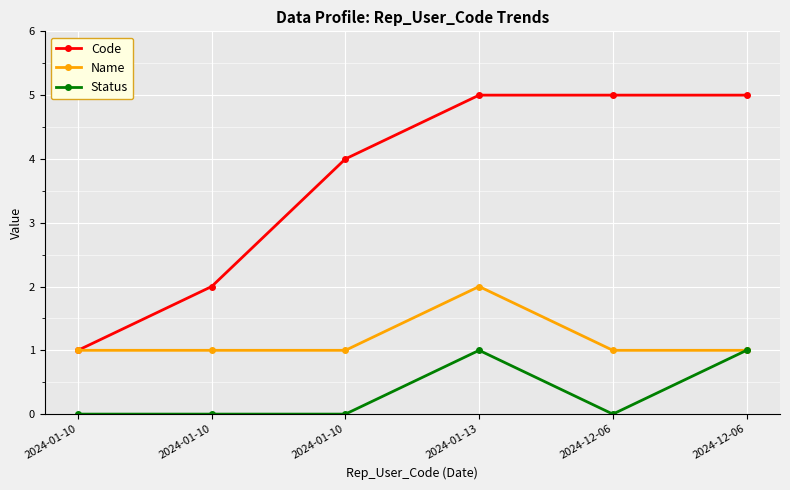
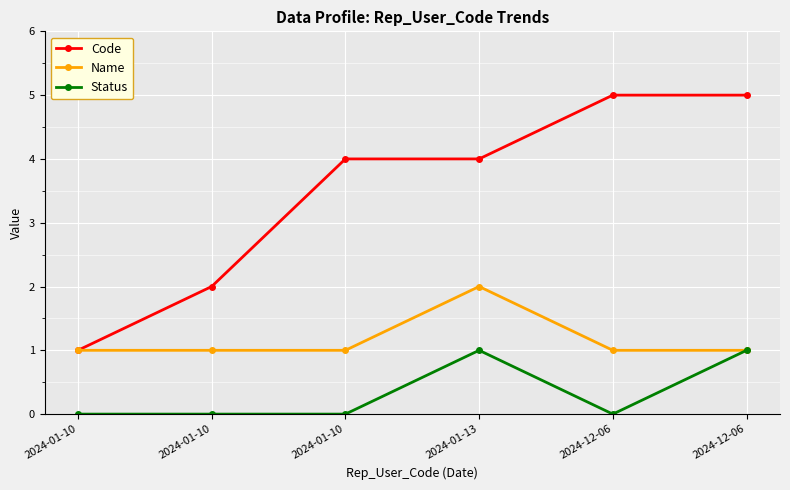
Code, 2024-01-13: 5 -> 4
